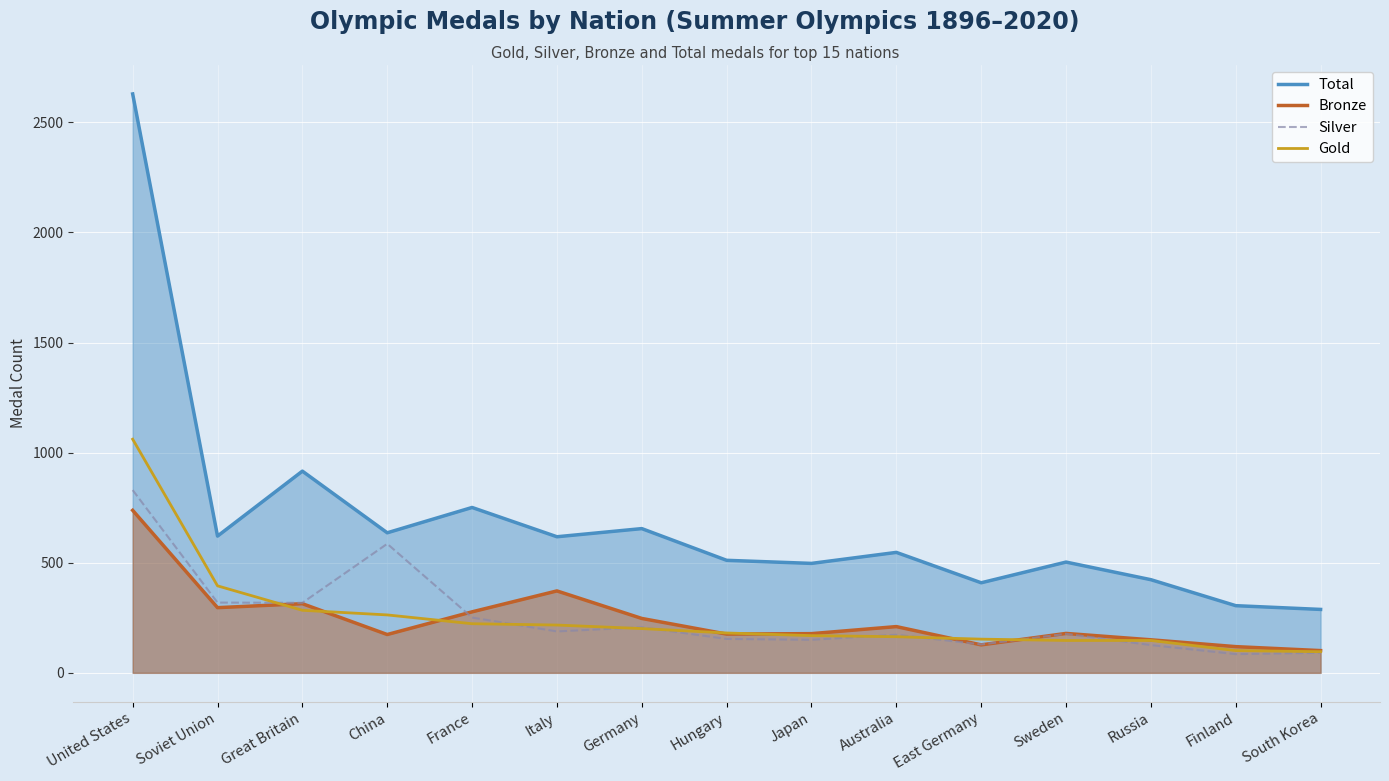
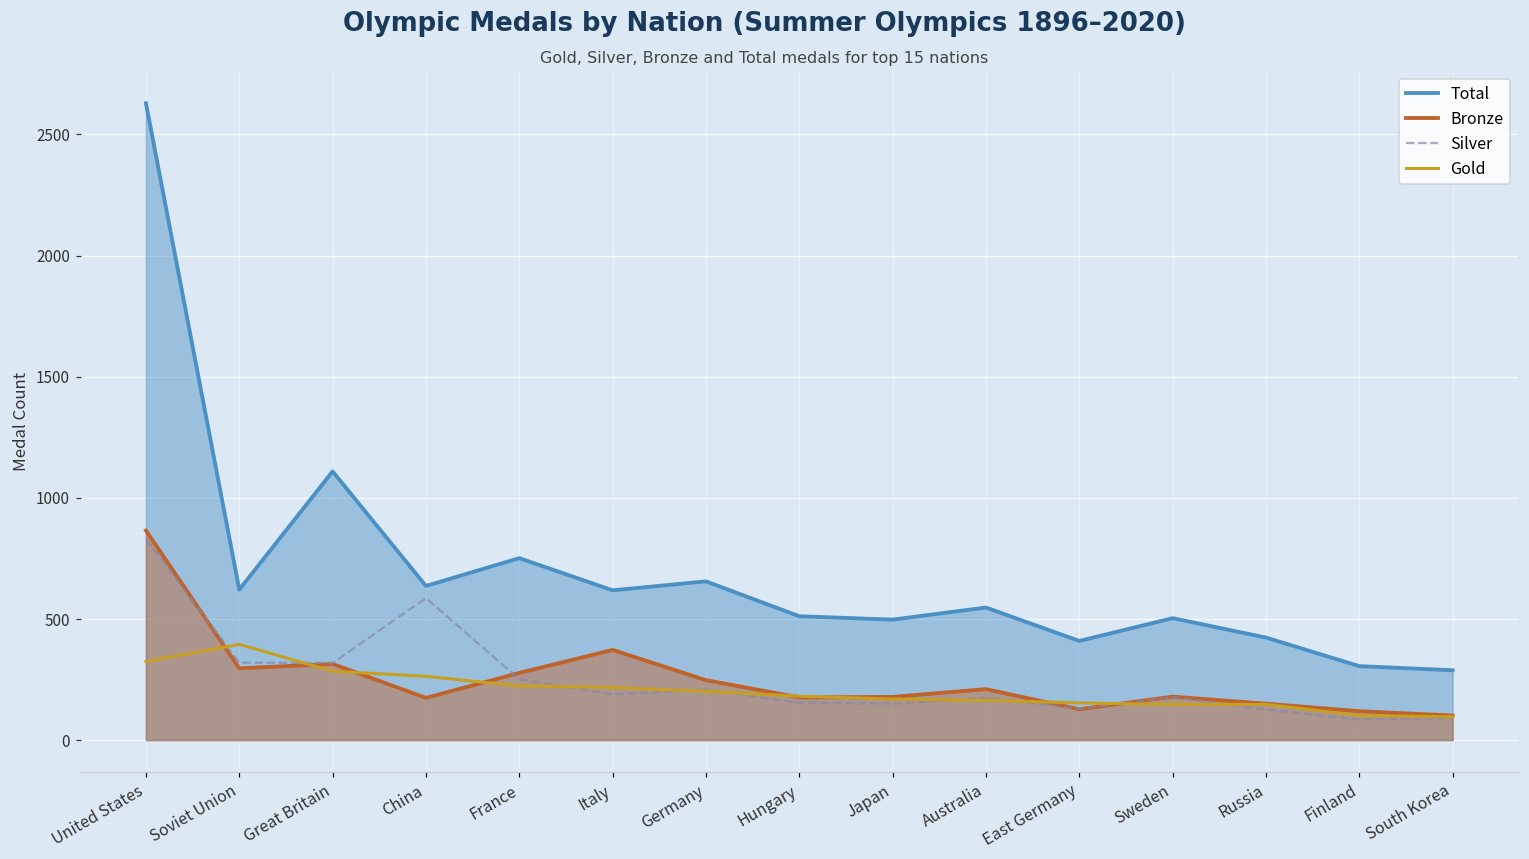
Bronze, United States: 740 -> 870
Gold, United States: 1060 -> 320
Total, Great Britain: 920 -> 1110
